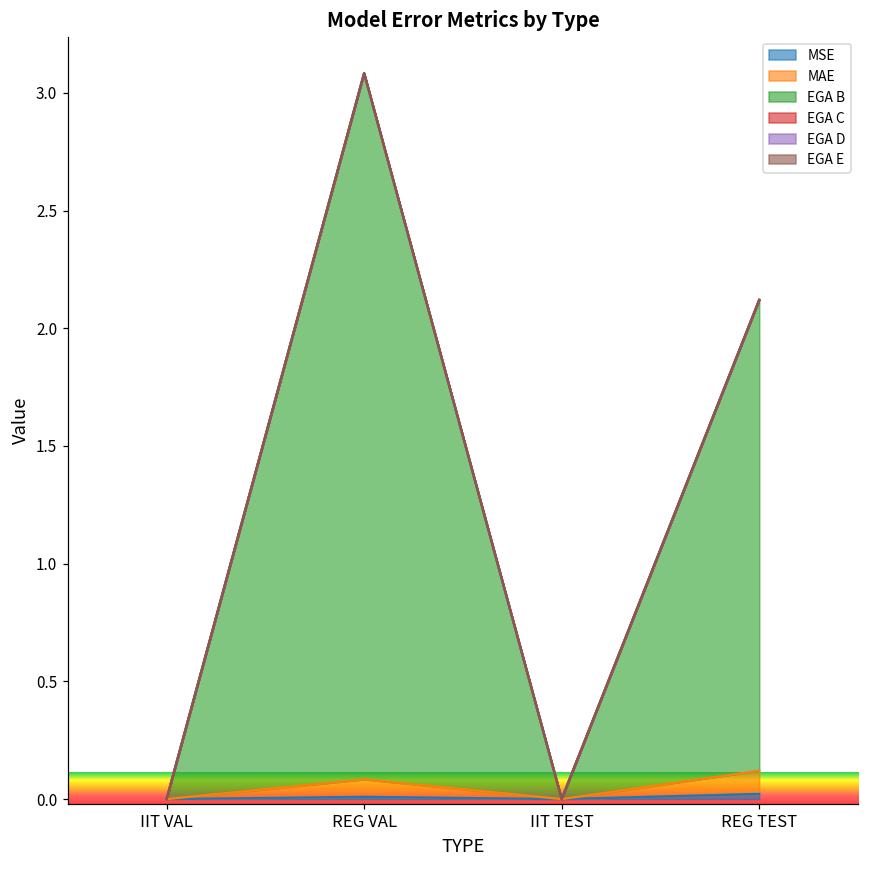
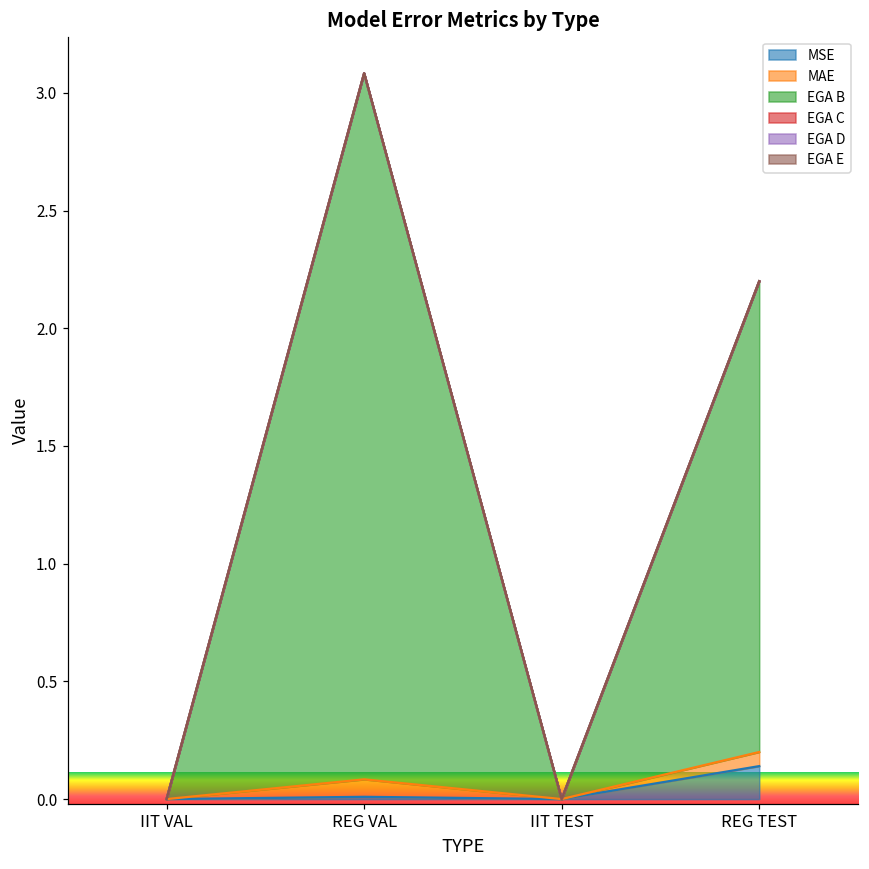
MSE, REG TEST: 0.02 -> 0.14
MAE, REG TEST: 0.10 -> 0.06
